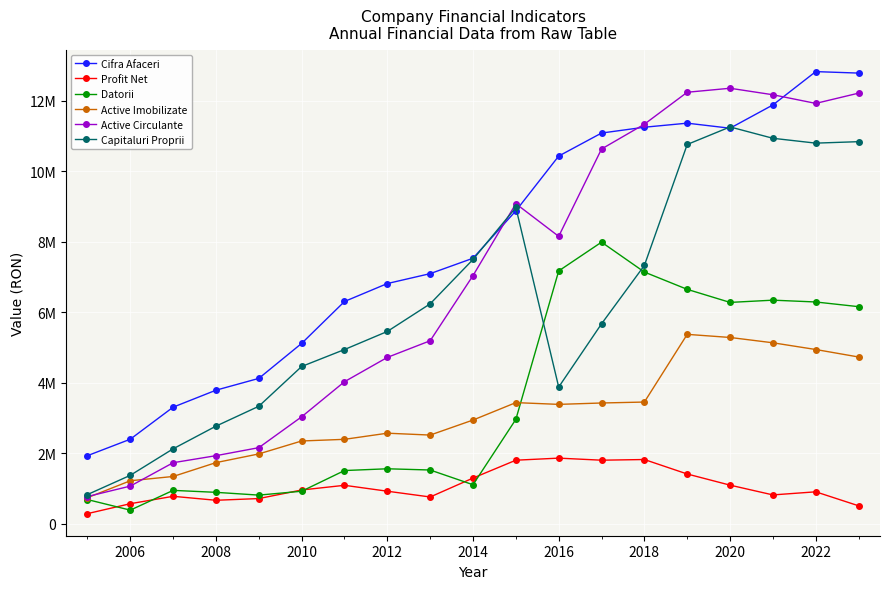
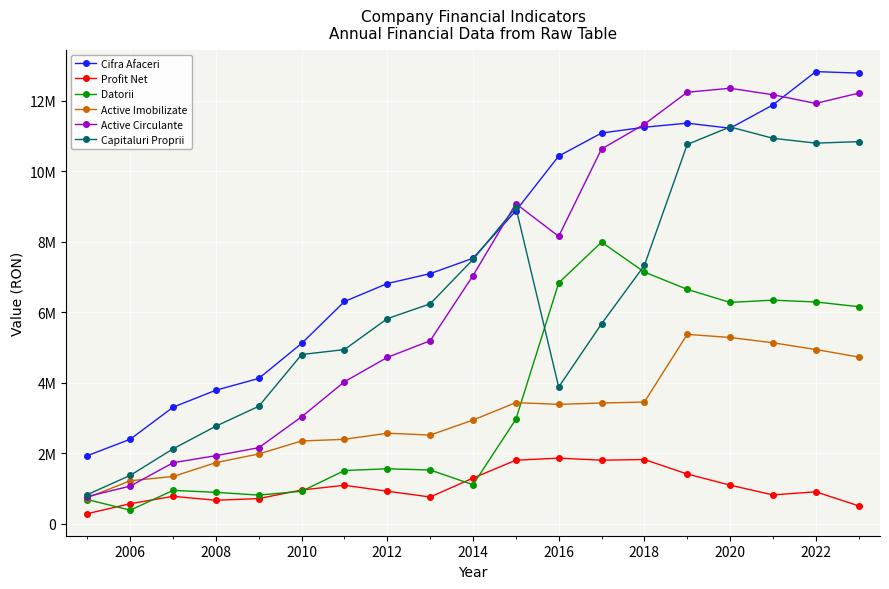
Capitaluri Proprii, 2010: 4500000 -> 4800000
Capitaluri Proprii, 2012: 5500000 -> 5800000
Datorii, 2016: 7200000 -> 6800000
